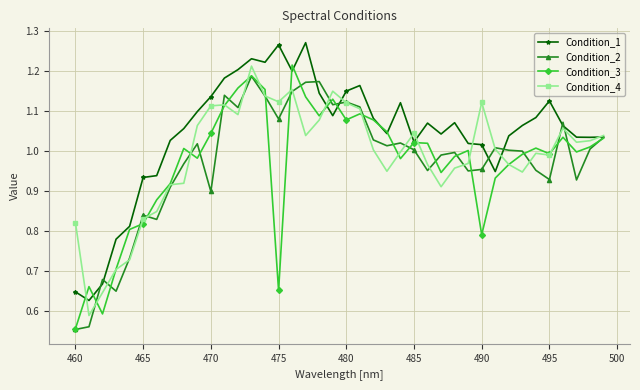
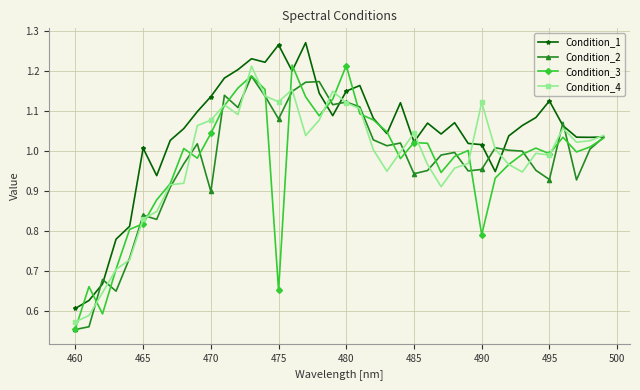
Condition_1, 460: 0.65 -> 0.61
Condition_4, 460: 0.82 -> 0.57
Condition_1, 465: 0.93 -> 1.01
Condition_4, 470: 1.11 -> 1.08
Condition_3, 480: 1.08 -> 1.21
Condition_2, 485: 1.00 -> 0.94
